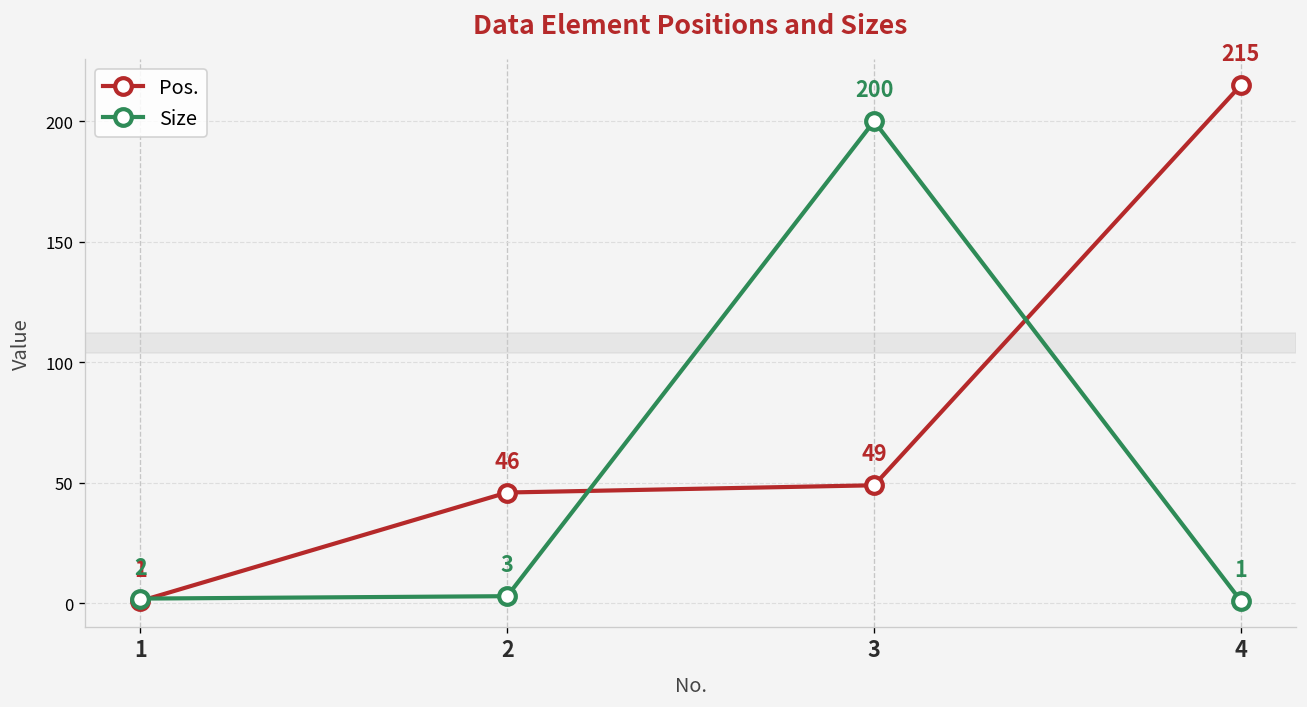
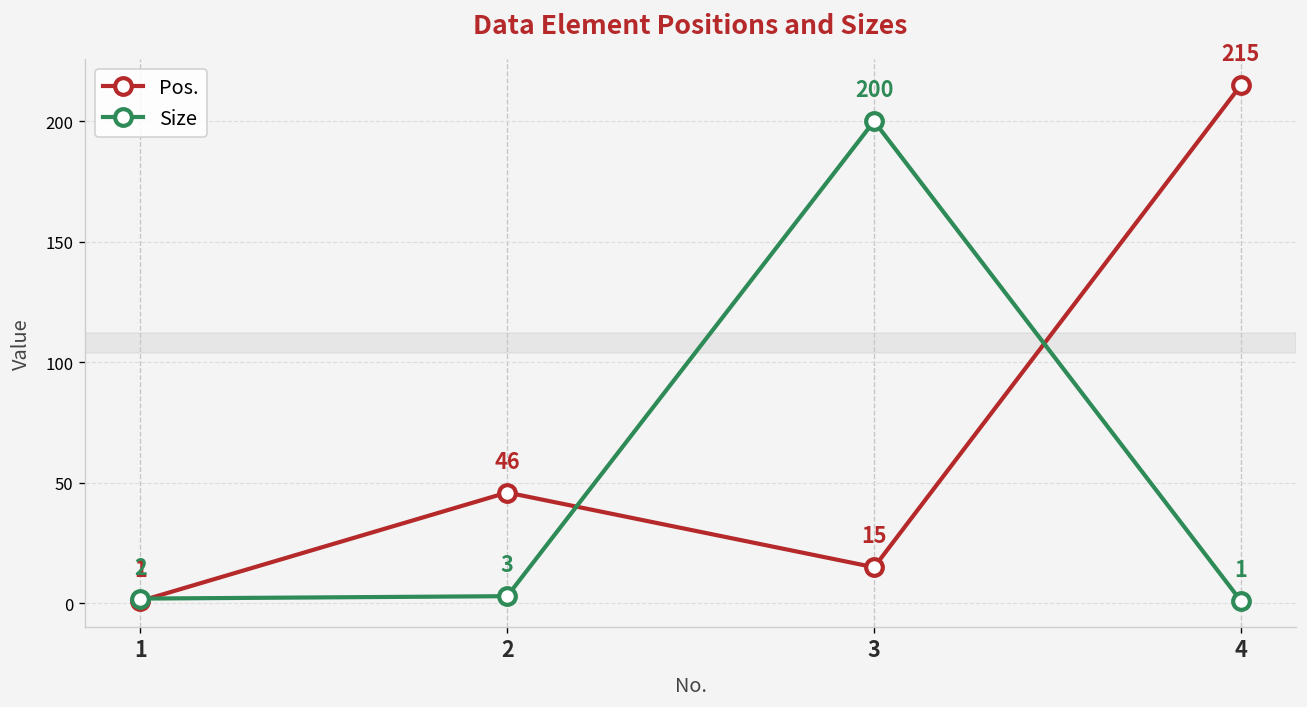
Pos., 3: 49 -> 15
